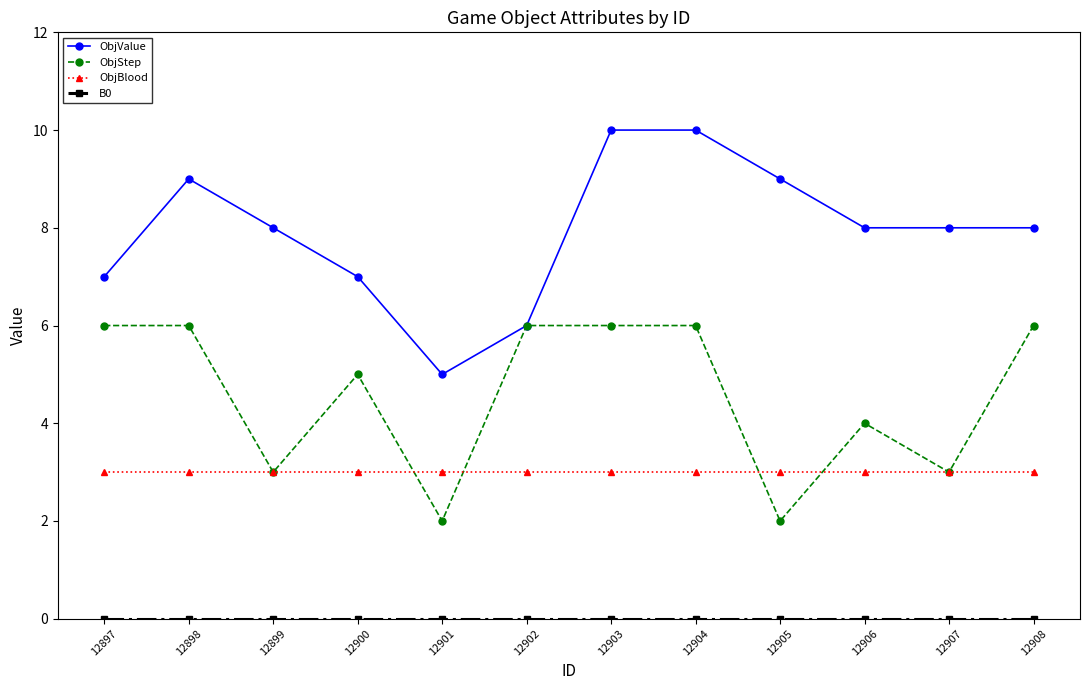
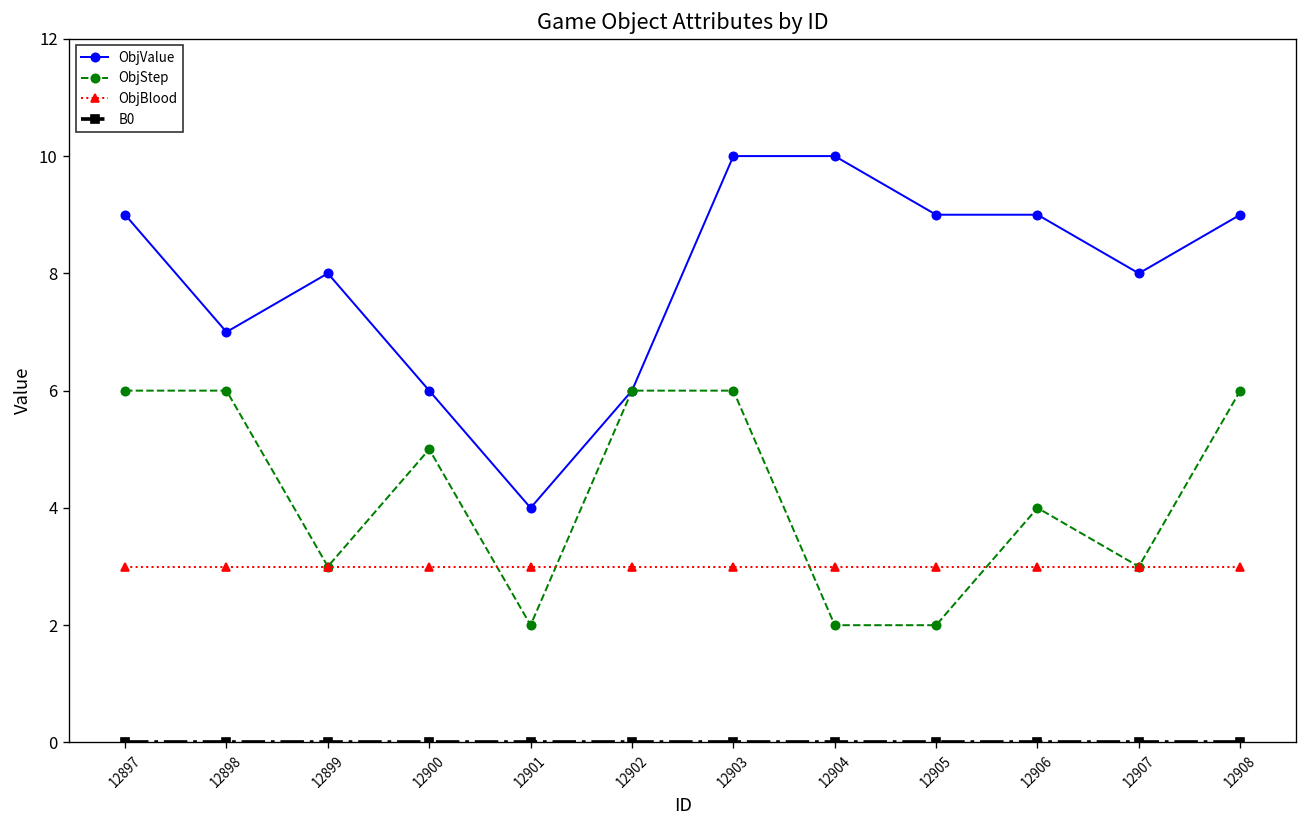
ObjValue, 12897: 7 -> 9
ObjValue, 12898: 9 -> 7
ObjValue, 12900: 7 -> 6
ObjValue, 12901: 5 -> 4
ObjStep, 12904: 6 -> 2
ObjValue, 12906: 8 -> 9
ObjValue, 12908: 8 -> 9
